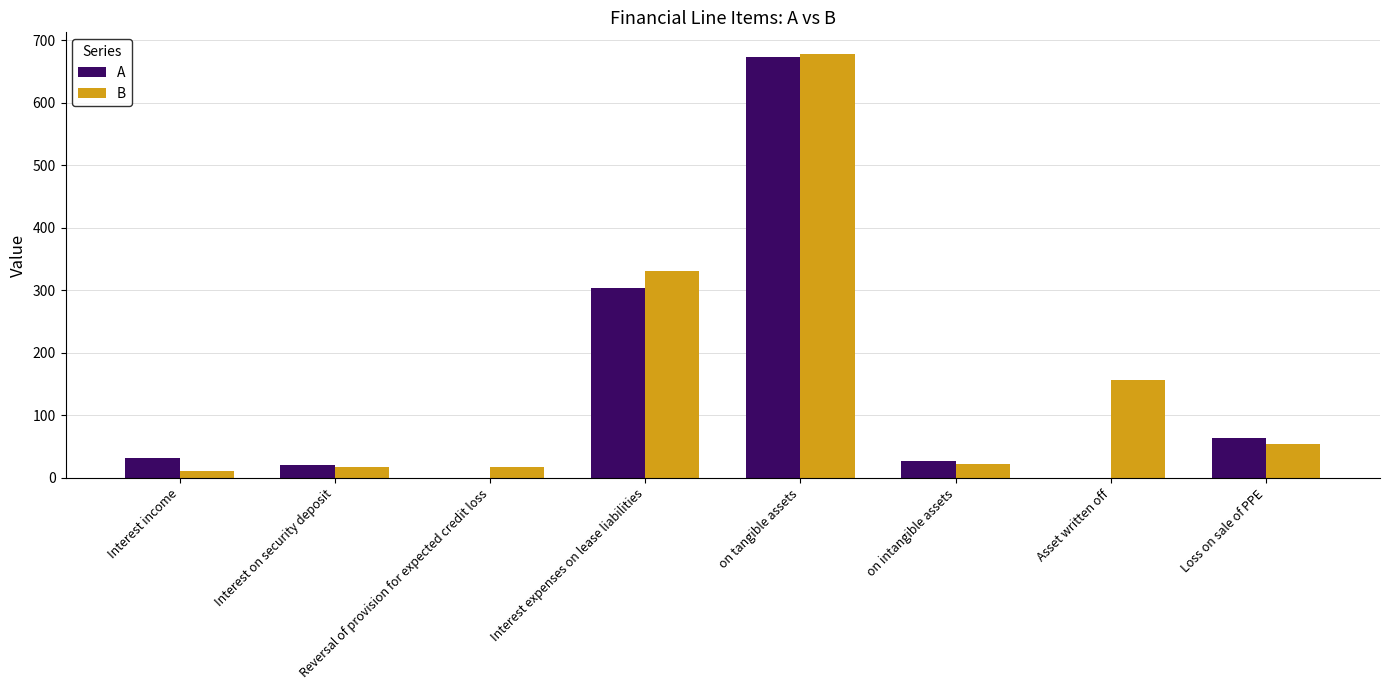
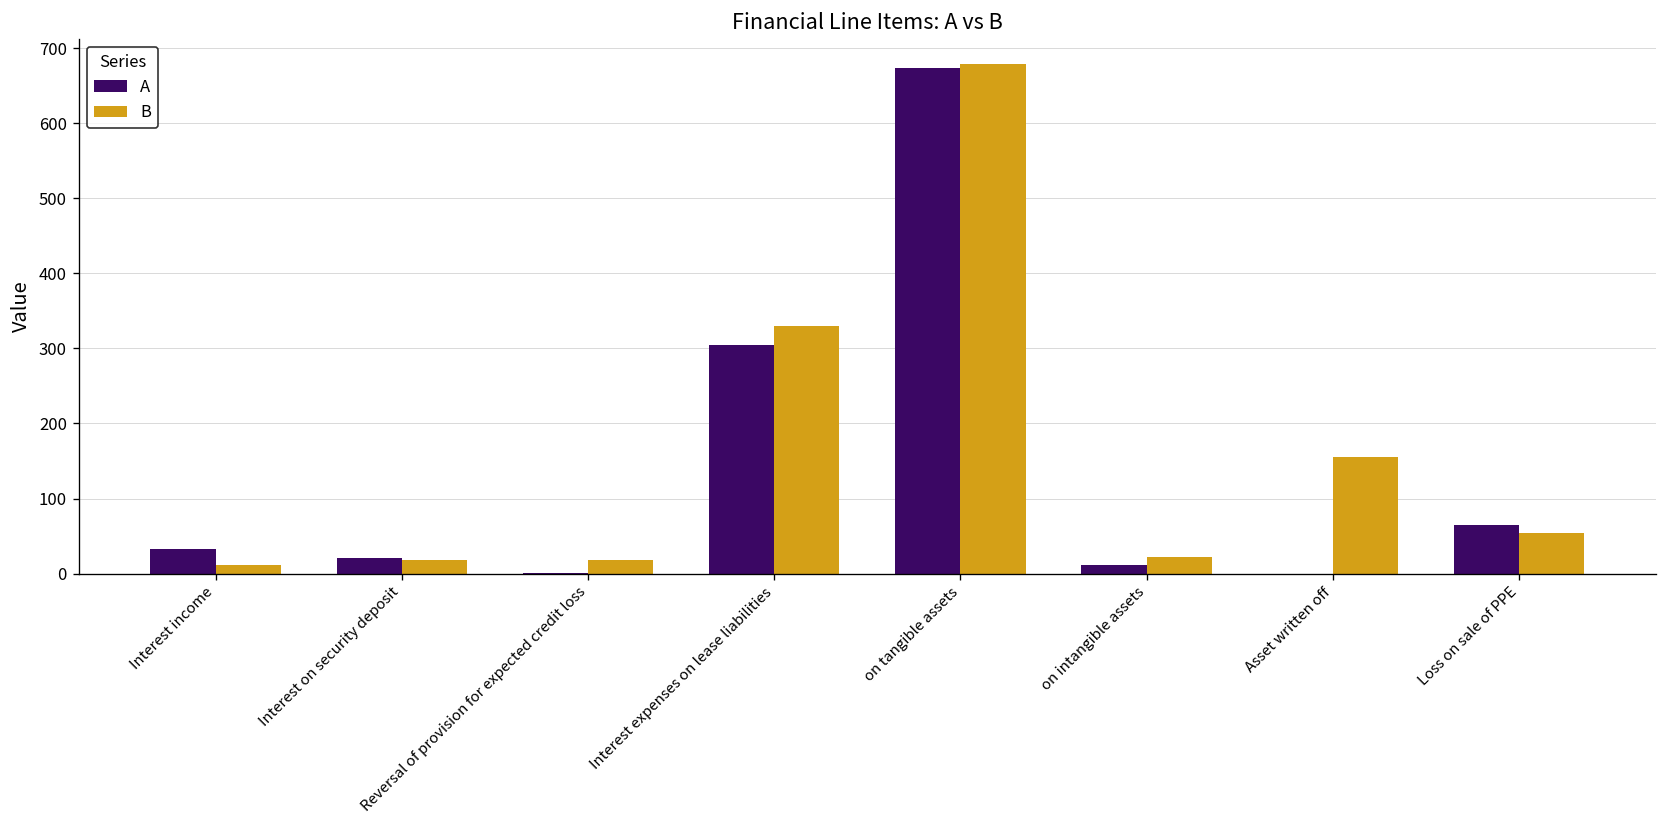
A, on intangible assets: 30 -> 10
